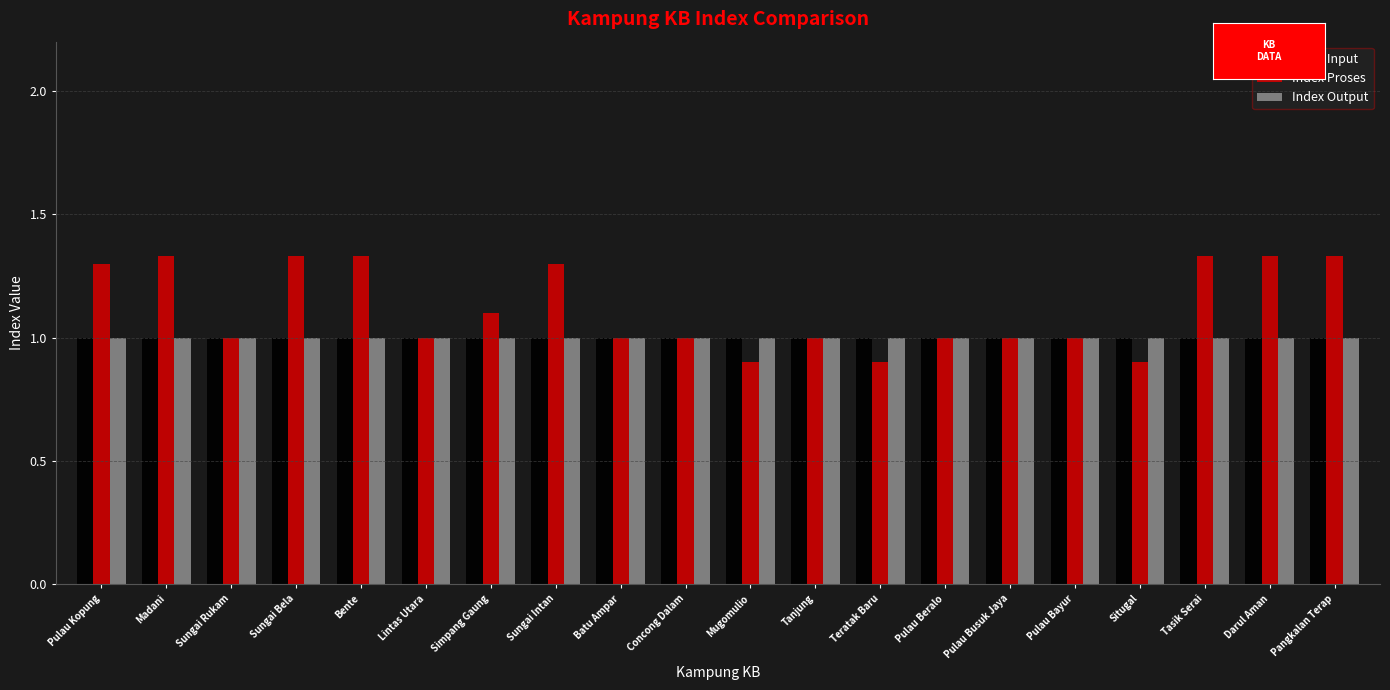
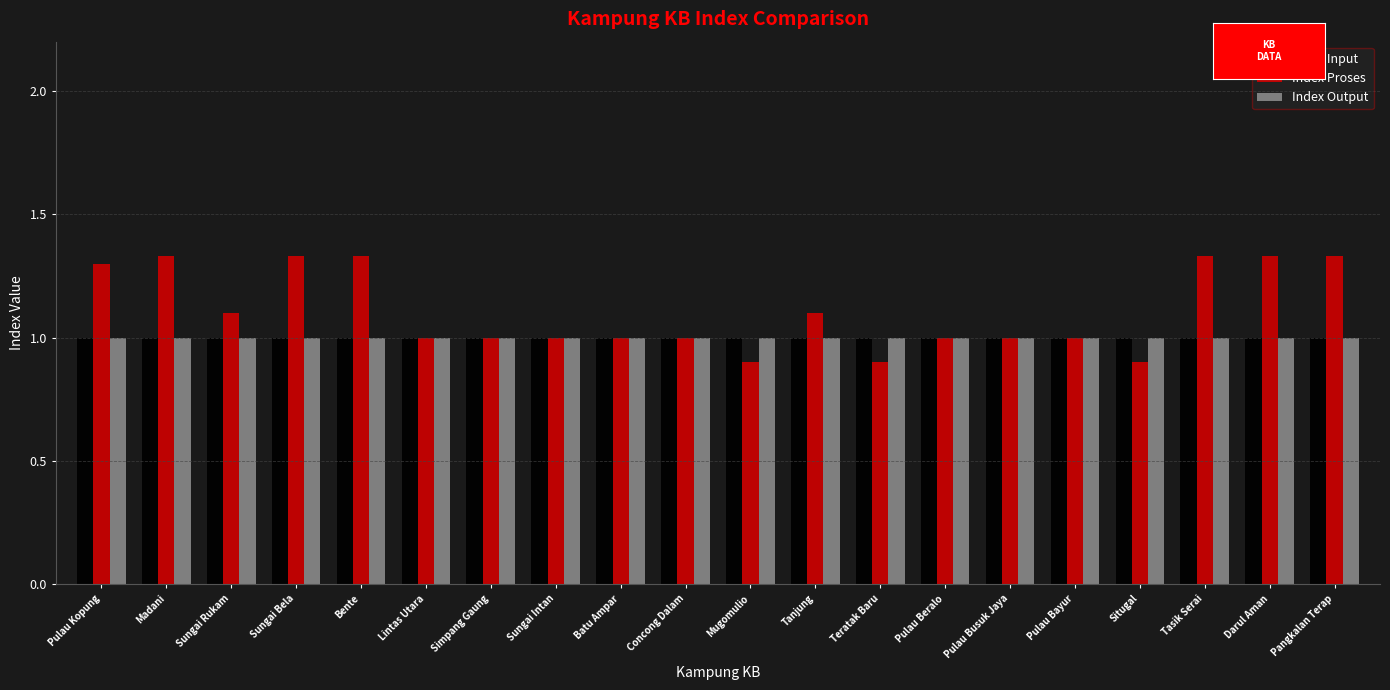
Index Proses, Sungai Rukam: 1.0 -> 1.1
Index Proses, Simpang Gaung: 1.1 -> 1.0
Index Proses, Sungai Intan: 1.3 -> 1.0
Index Proses, Tanjung: 1.0 -> 1.1
